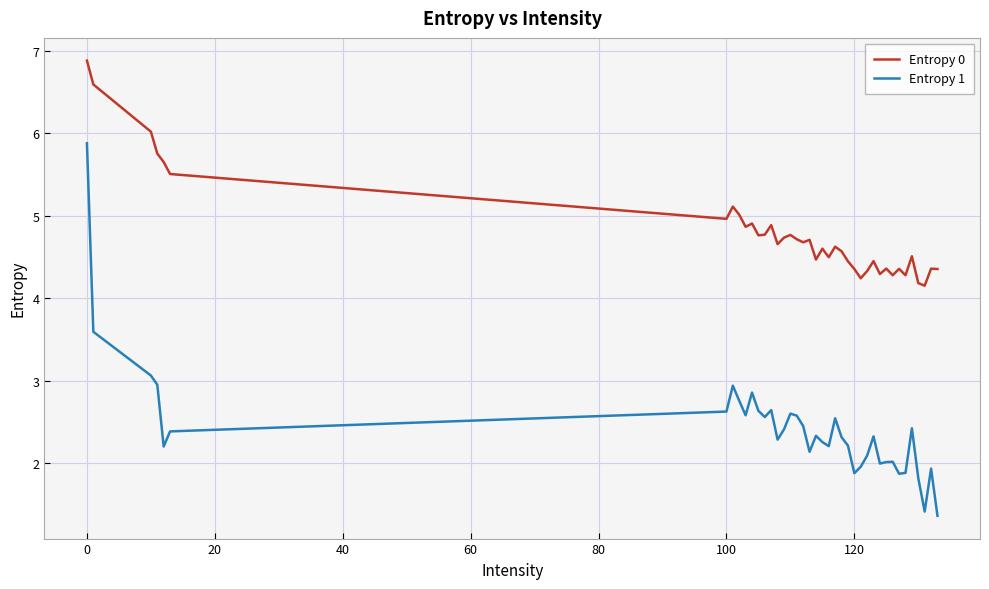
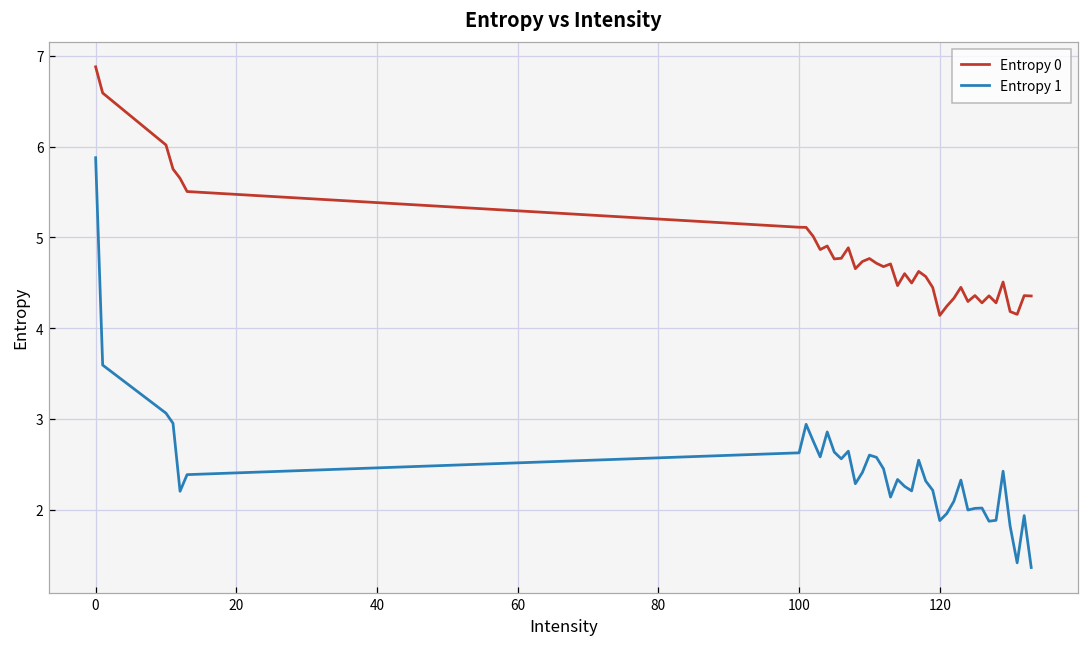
Entropy 0, 100: 5.0 -> 5.1
Entropy 0, 120: 4.4 -> 4.1
